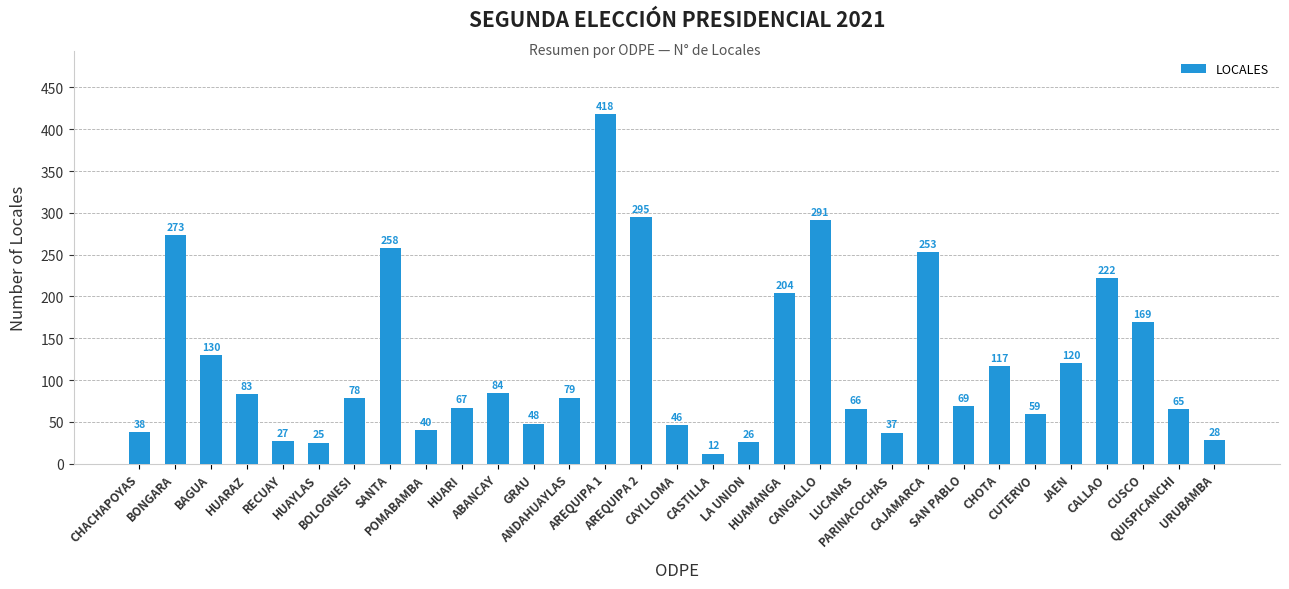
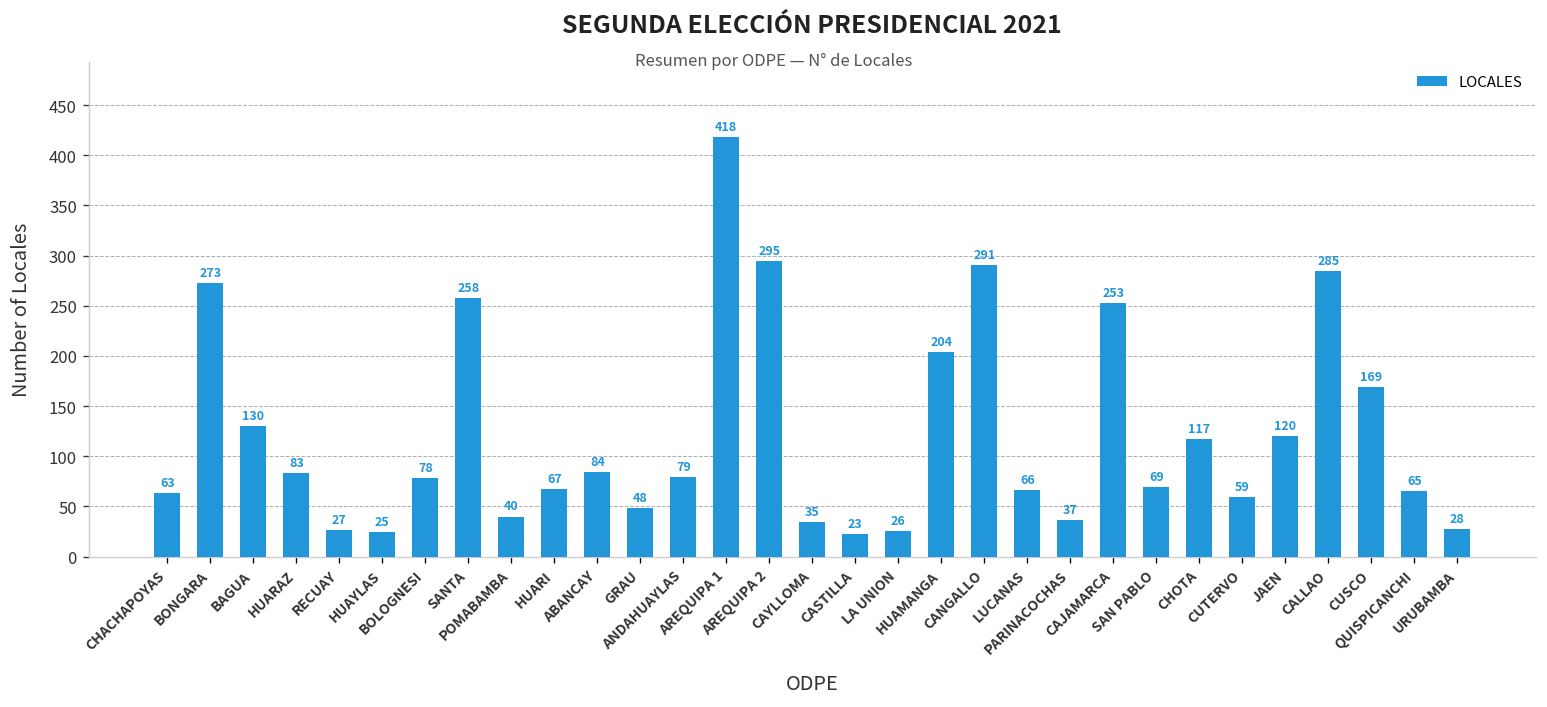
CHACHAPOYAS: 38 -> 63
CAYLLOMA: 46 -> 35
CASTILLA: 12 -> 23
CALLAO: 222 -> 285
